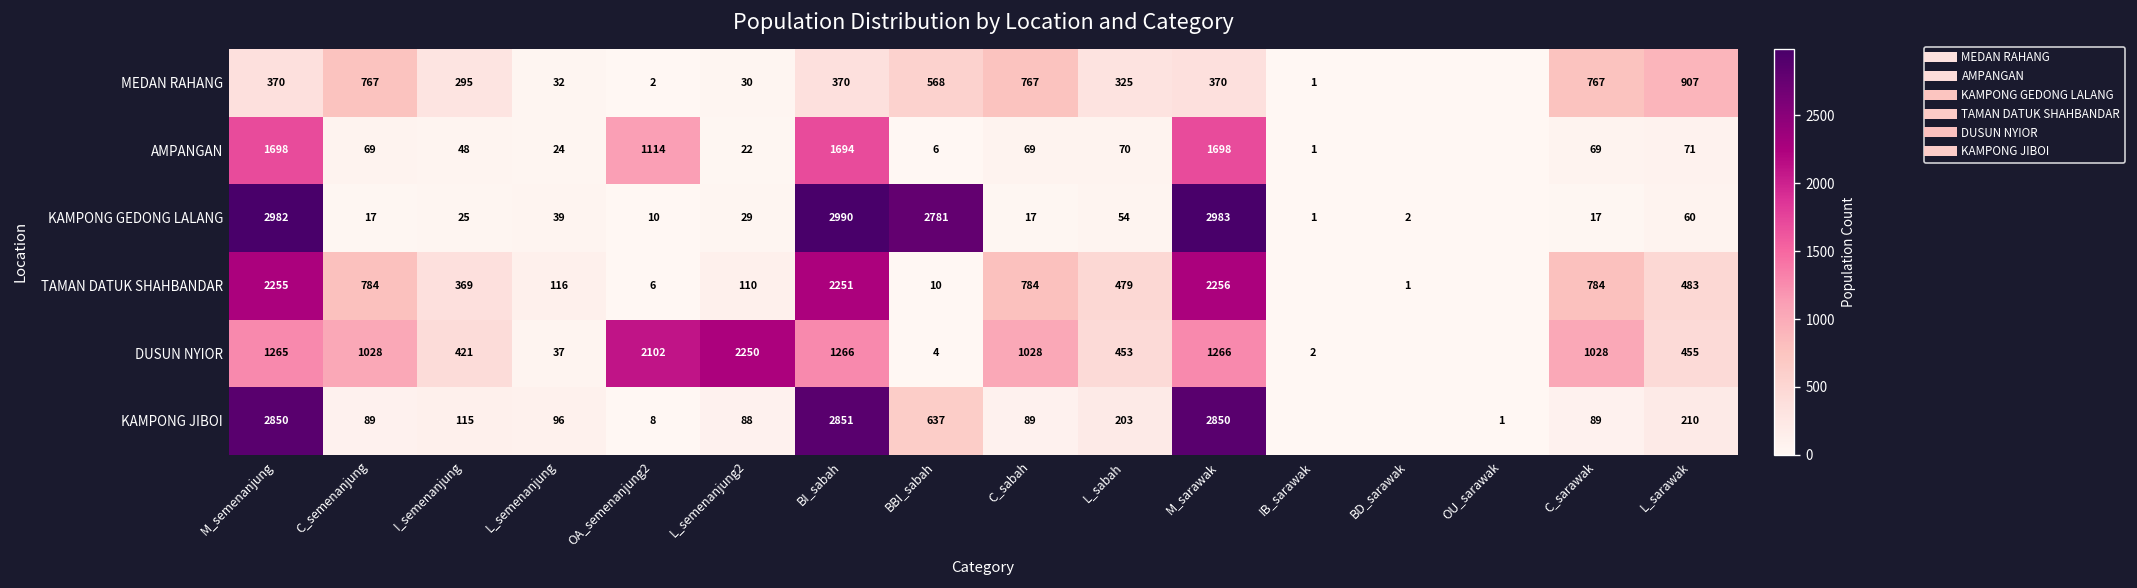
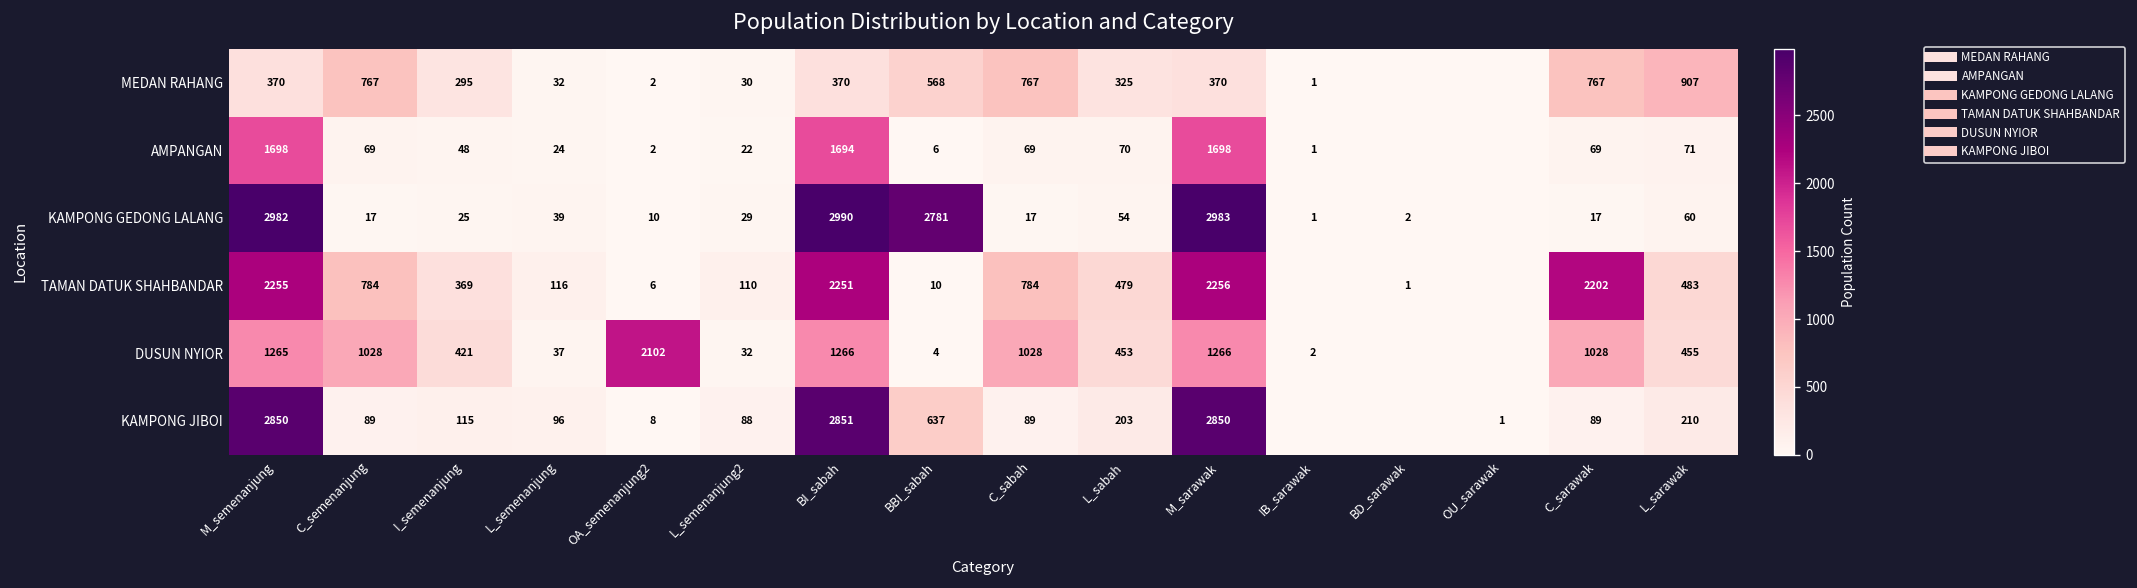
AMPANGAN, OA_semenanjung2: 1114 -> 2
TAMAN DATUK SHAHBANDAR, C_sarawak: 784 -> 2202
DUSUN NYIOR, L_semenanjung2: 2250 -> 32
